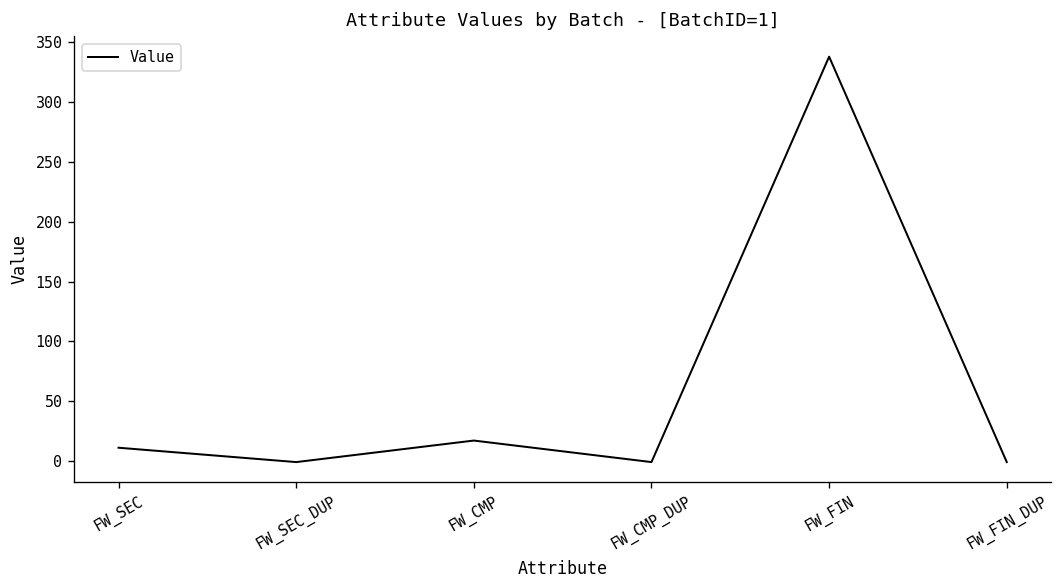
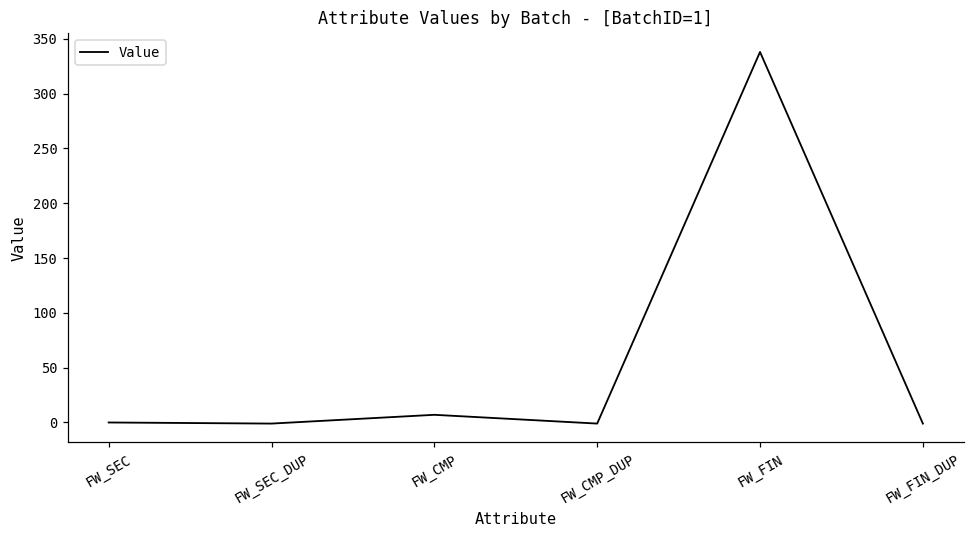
FW_SEC: 10 -> 0
FW_CMP: 20 -> 10
